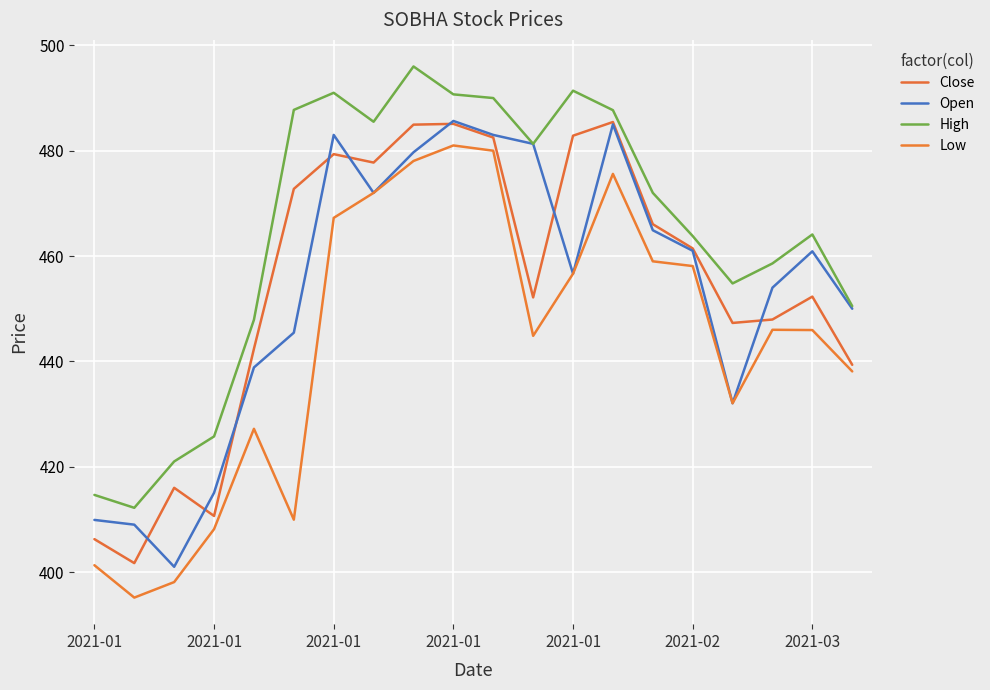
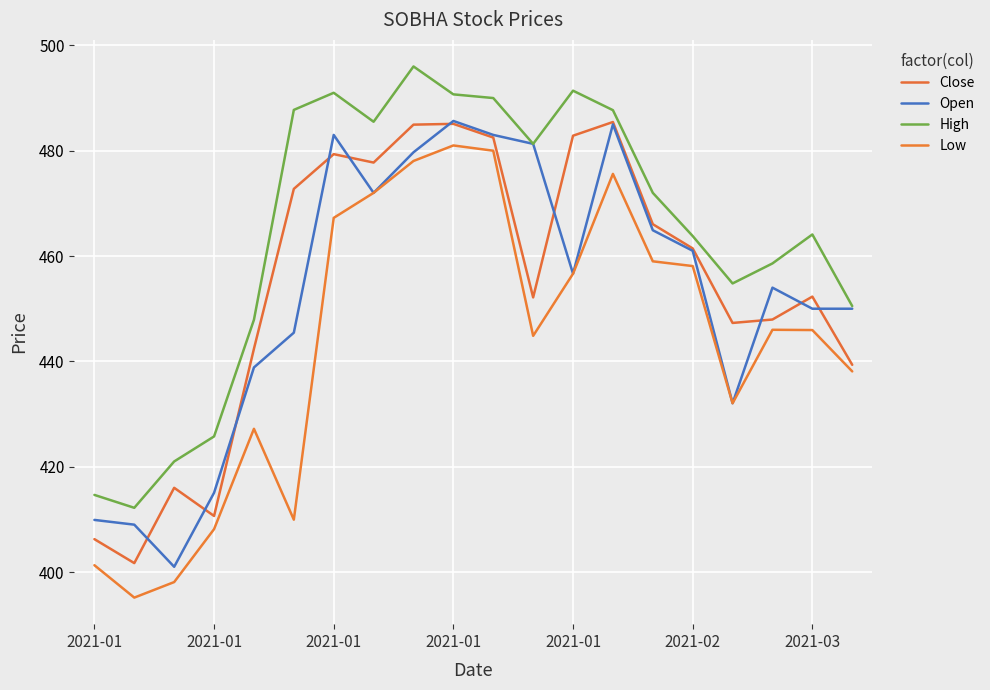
Open, 2021-03: 461 -> 450
